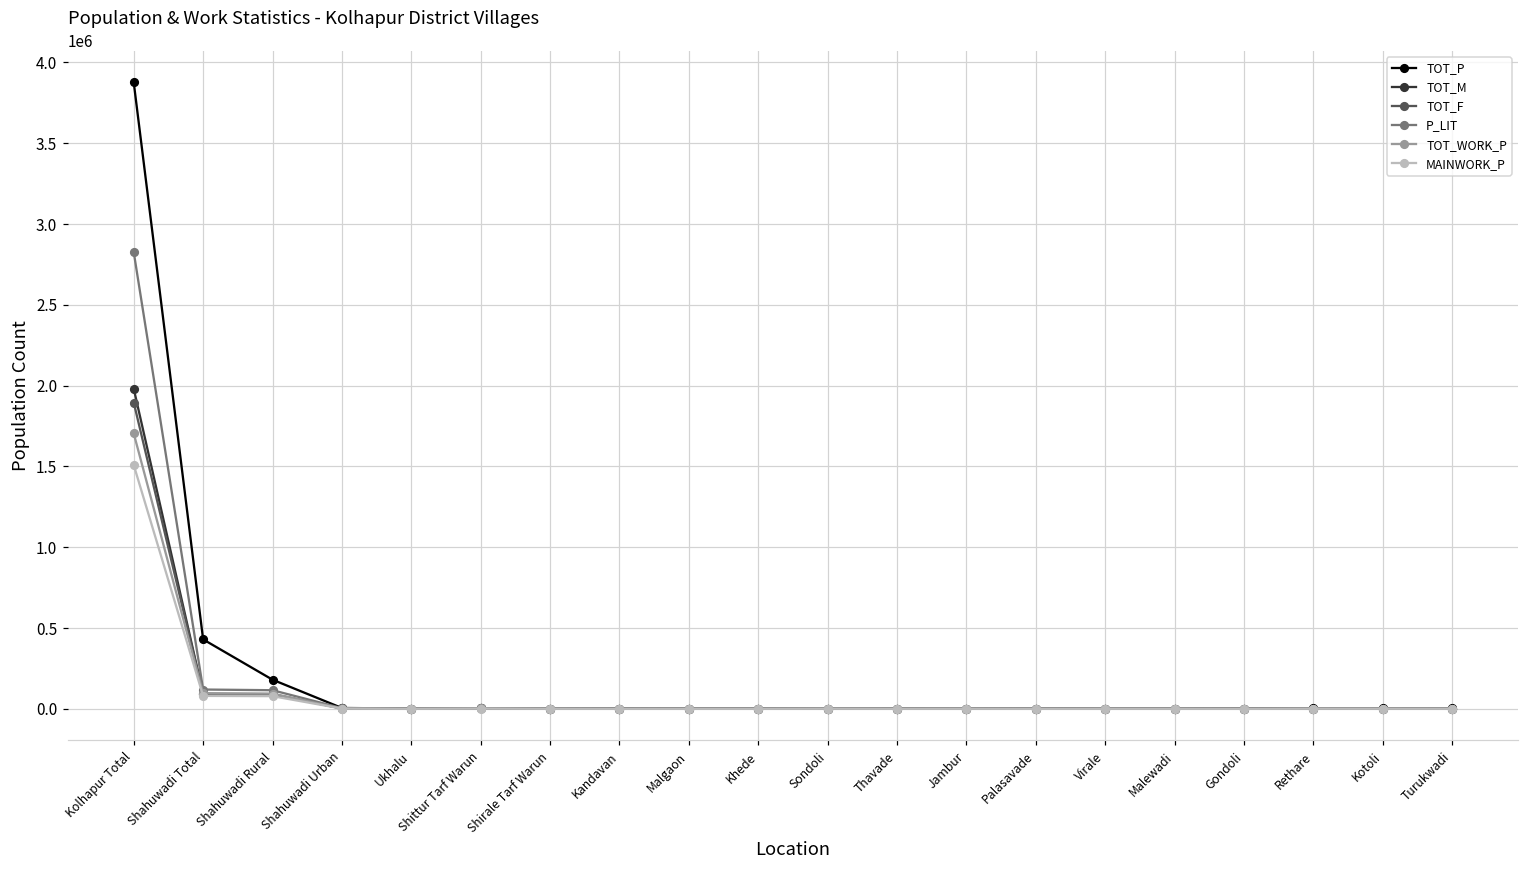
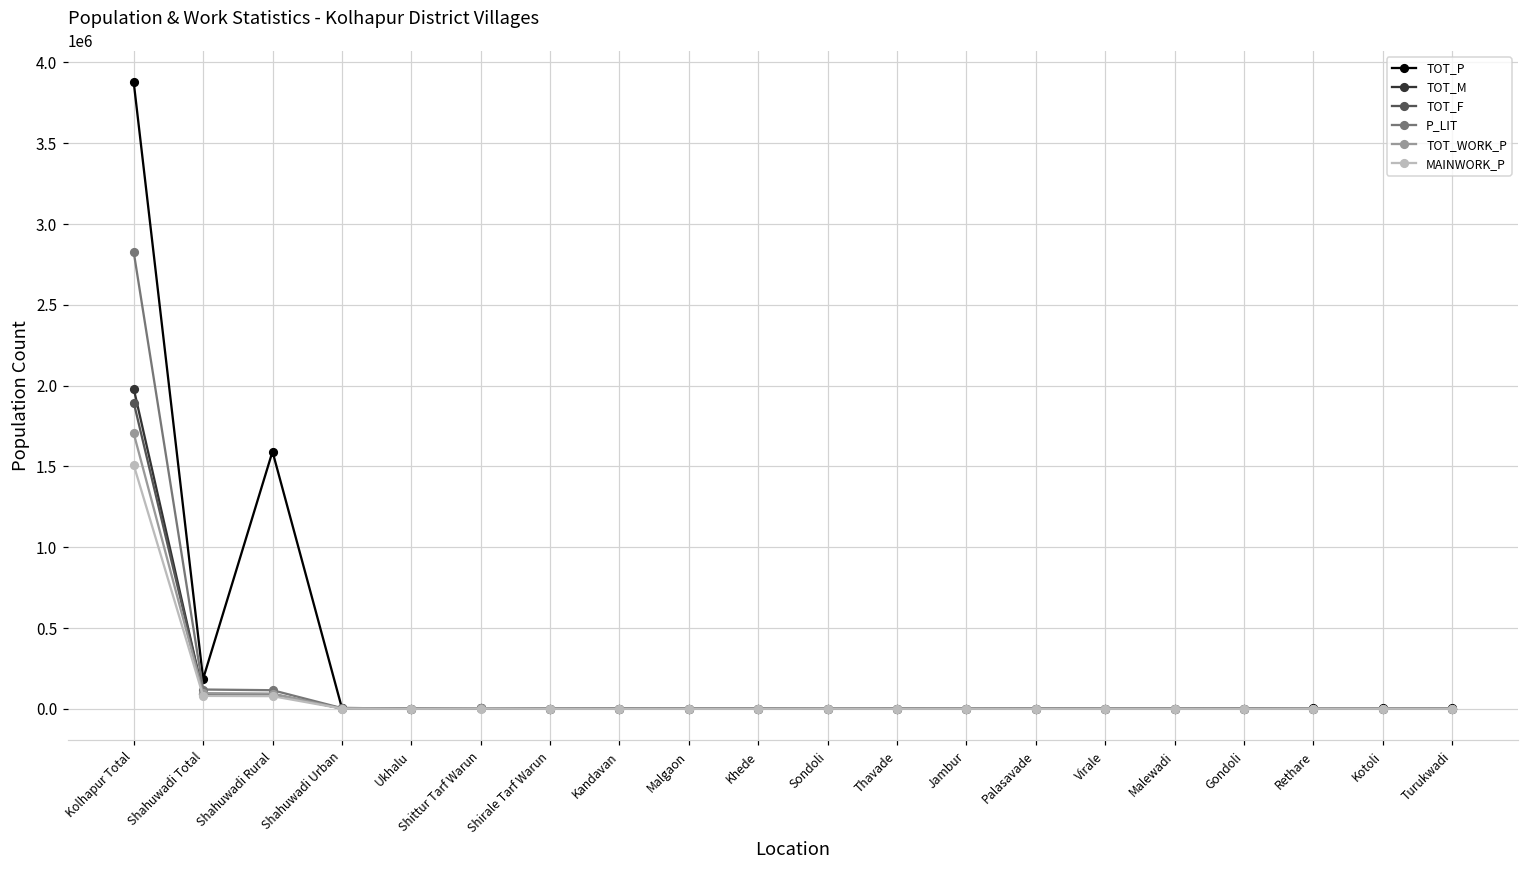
TOT_P, Shahuwadi Total: 430000 -> 190000
TOT_P, Shahuwadi Rural: 180000 -> 1590000
